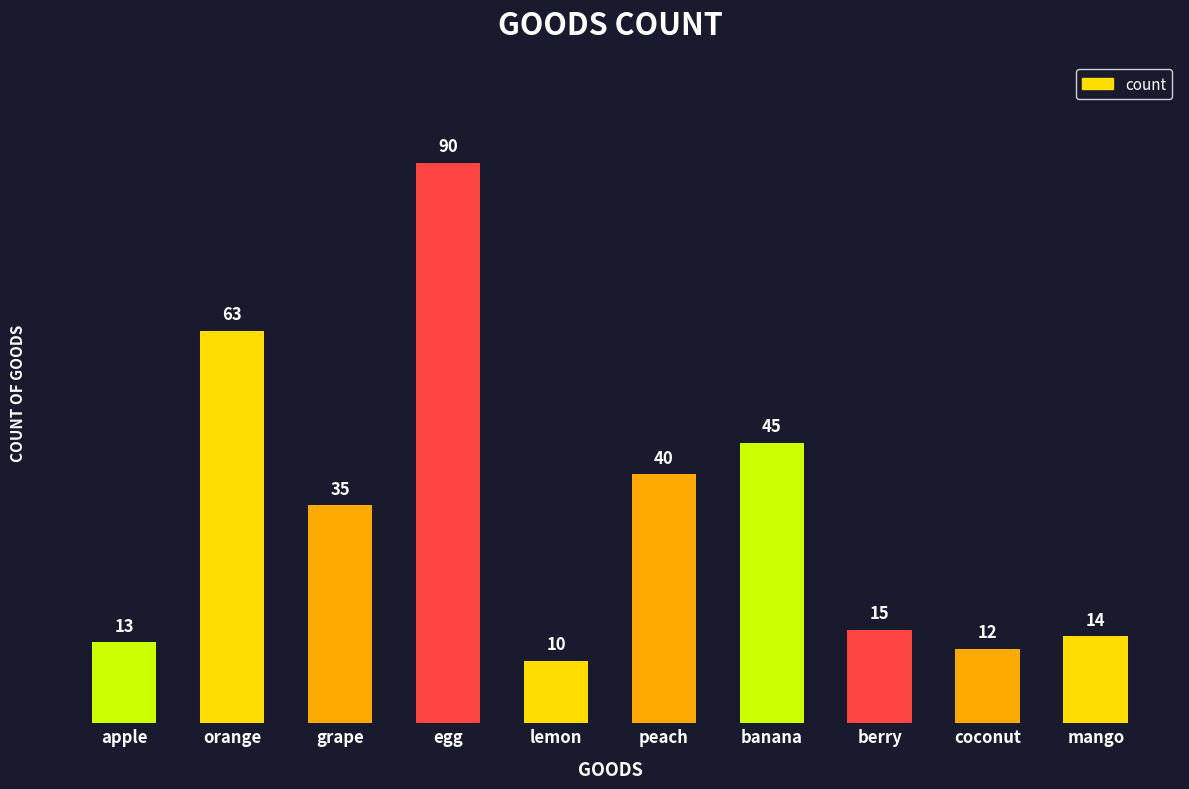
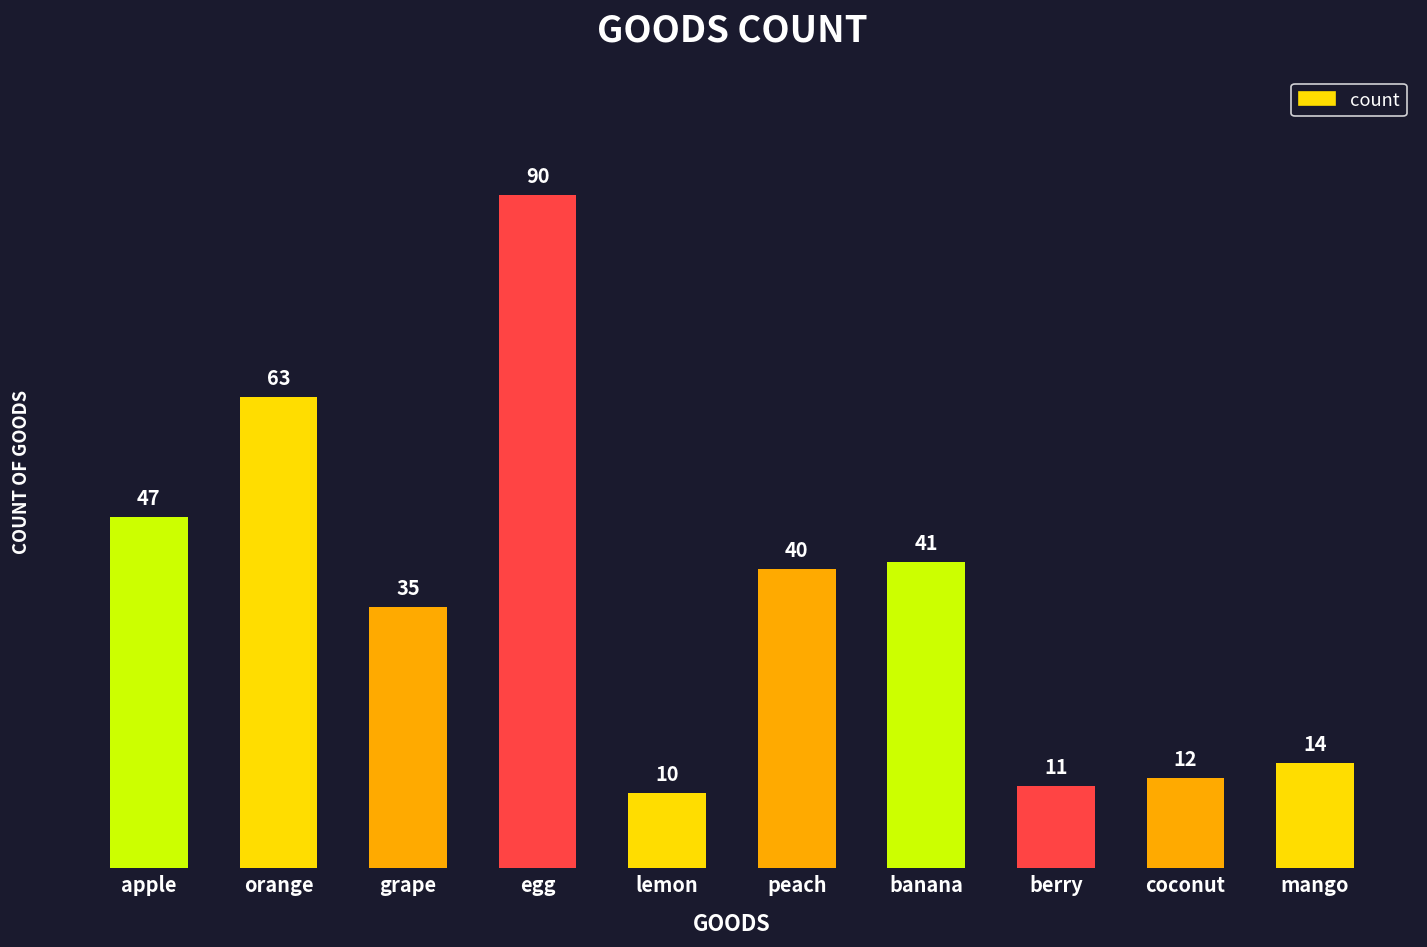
apple: 13 -> 47
banana: 45 -> 41
berry: 15 -> 11
